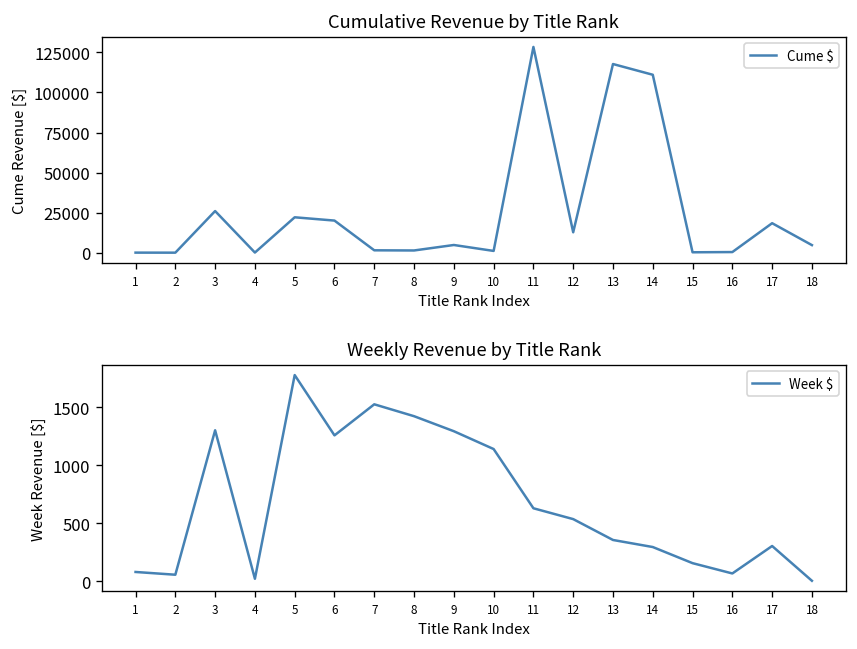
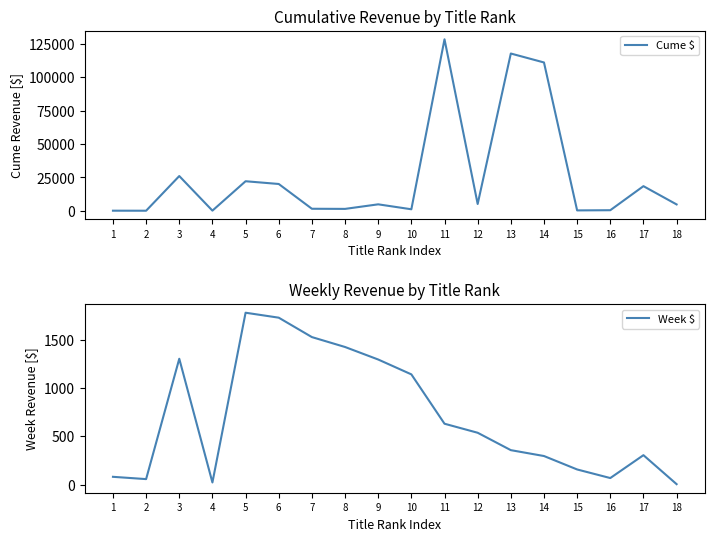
Cumulative Revenue by Title Rank, 12: 13000 -> 5000
Weekly Revenue by Title Rank, 6: 1300 -> 1700
